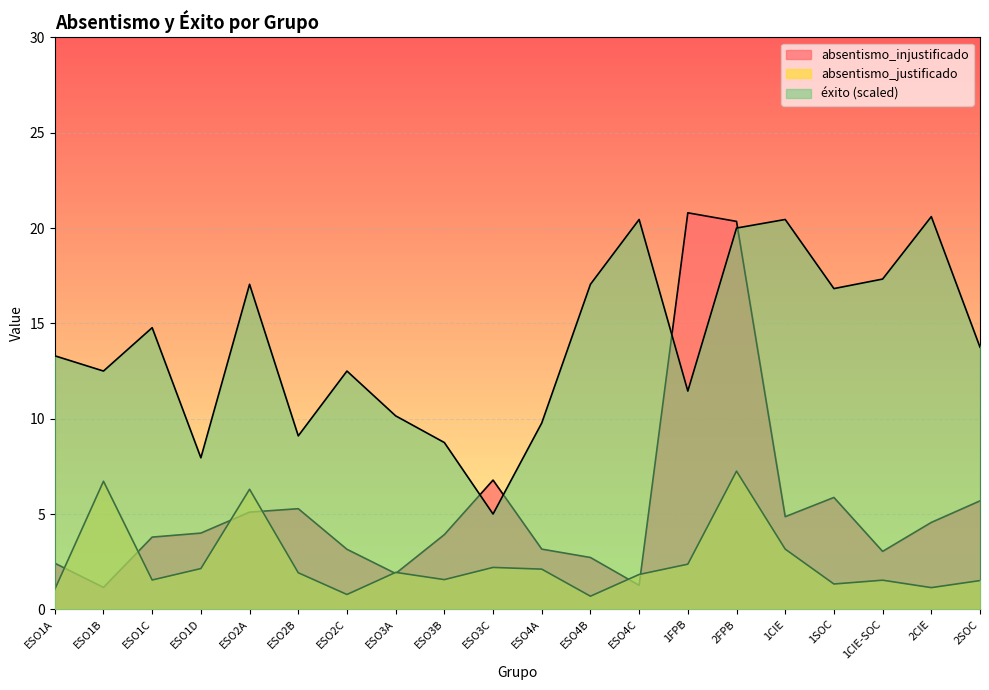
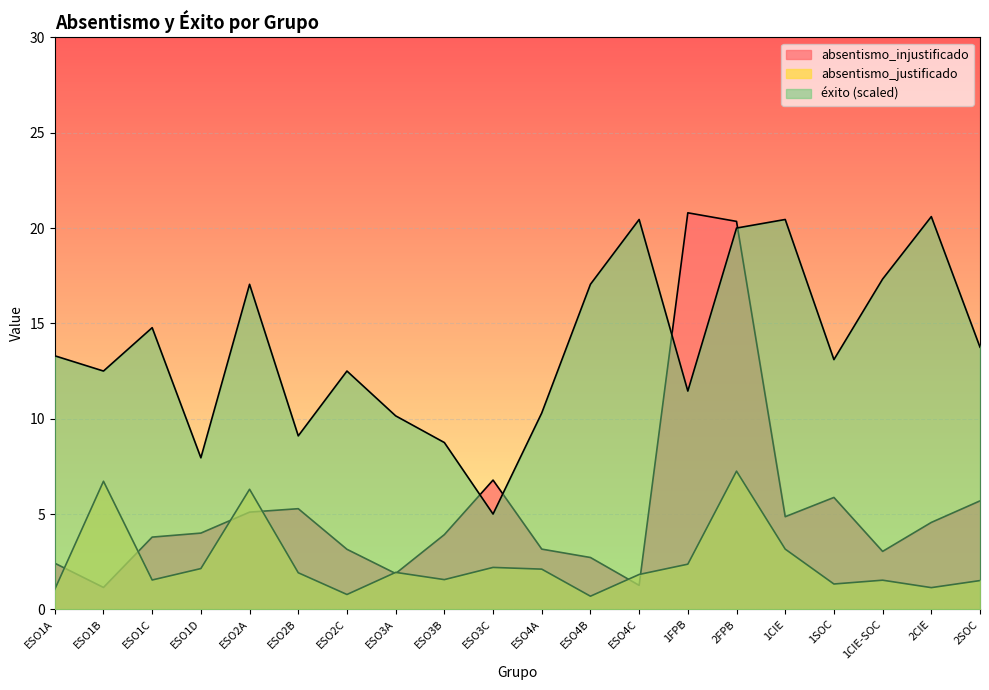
éxito (scaled), ESO4A: 9.8 -> 10.3
éxito (scaled), 1SOC: 16.8 -> 13.1
